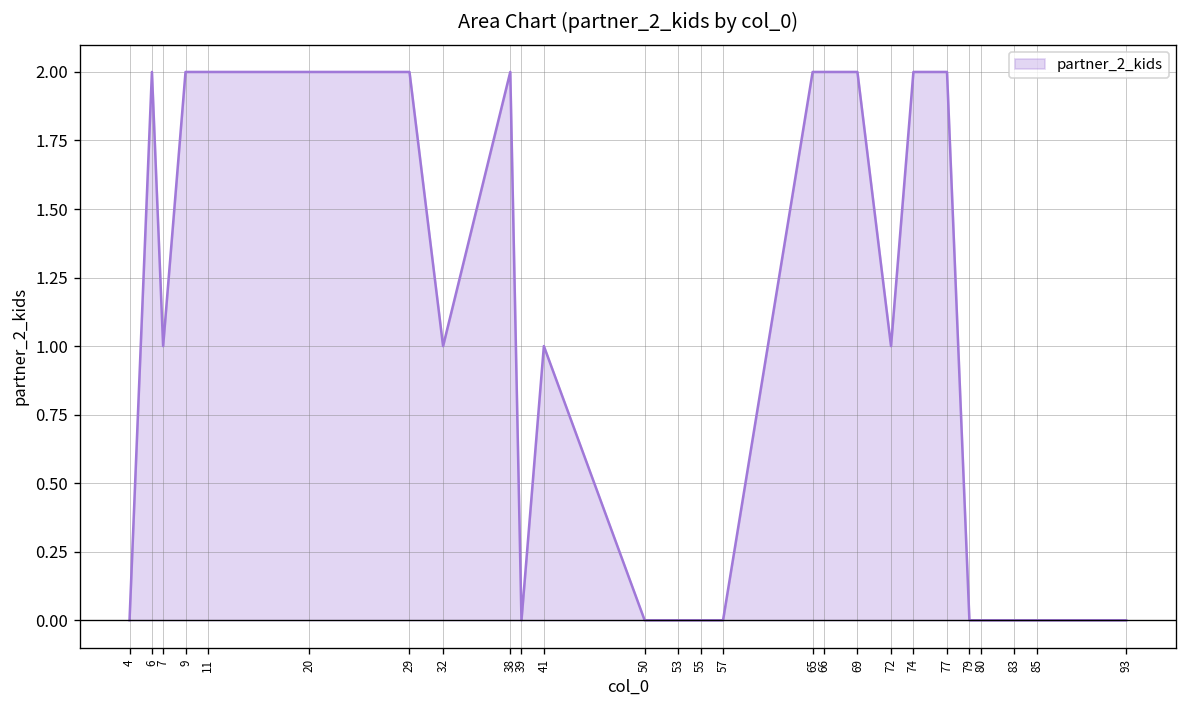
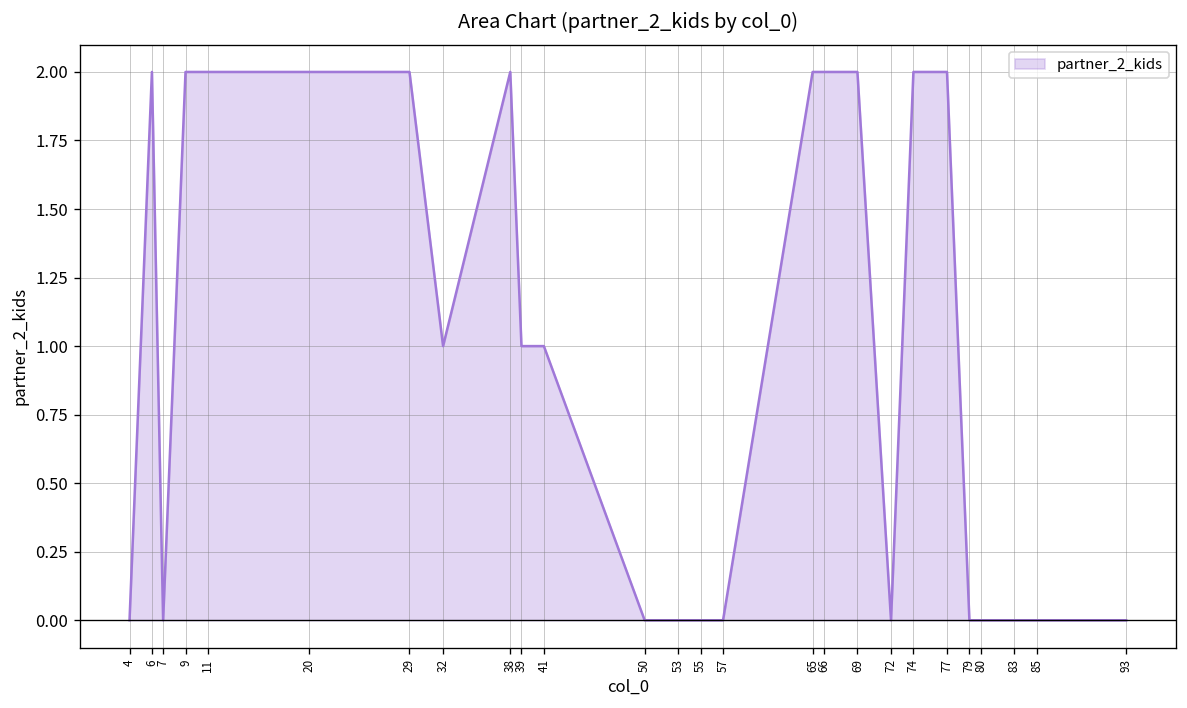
7: 1 -> 0
39: 0 -> 1
72: 1 -> 0
